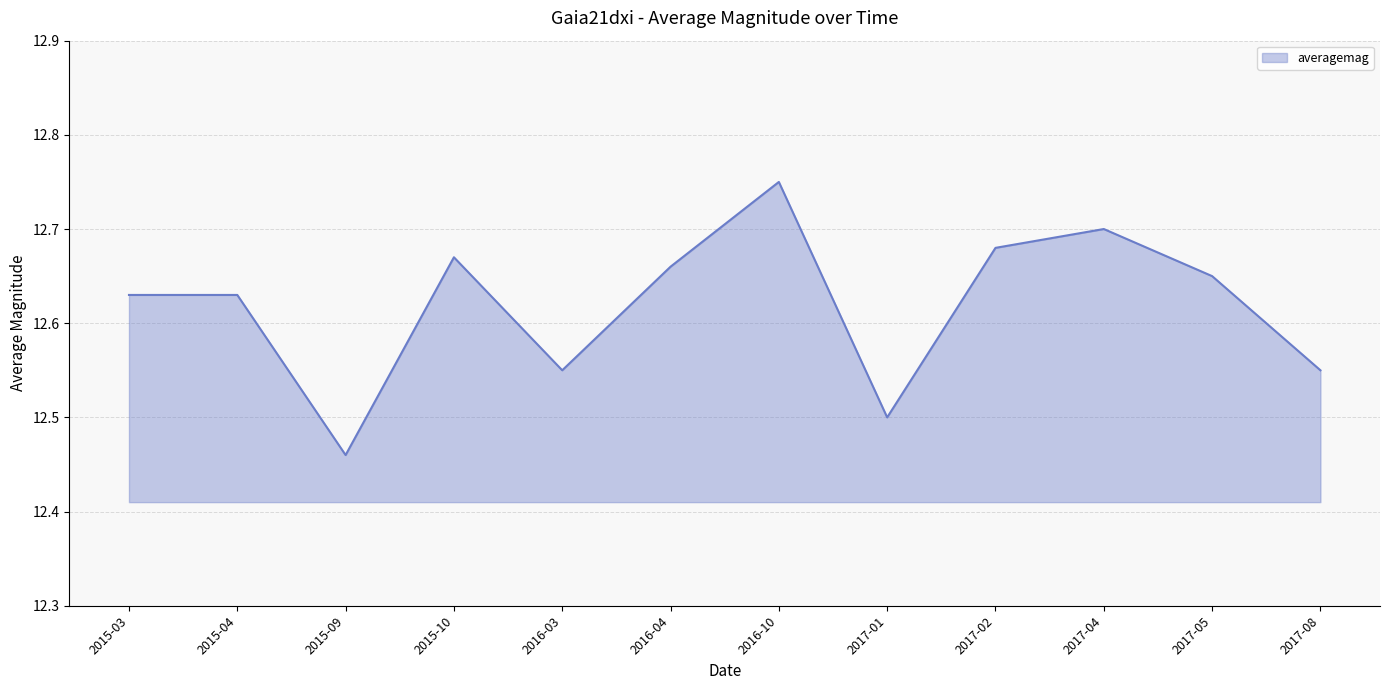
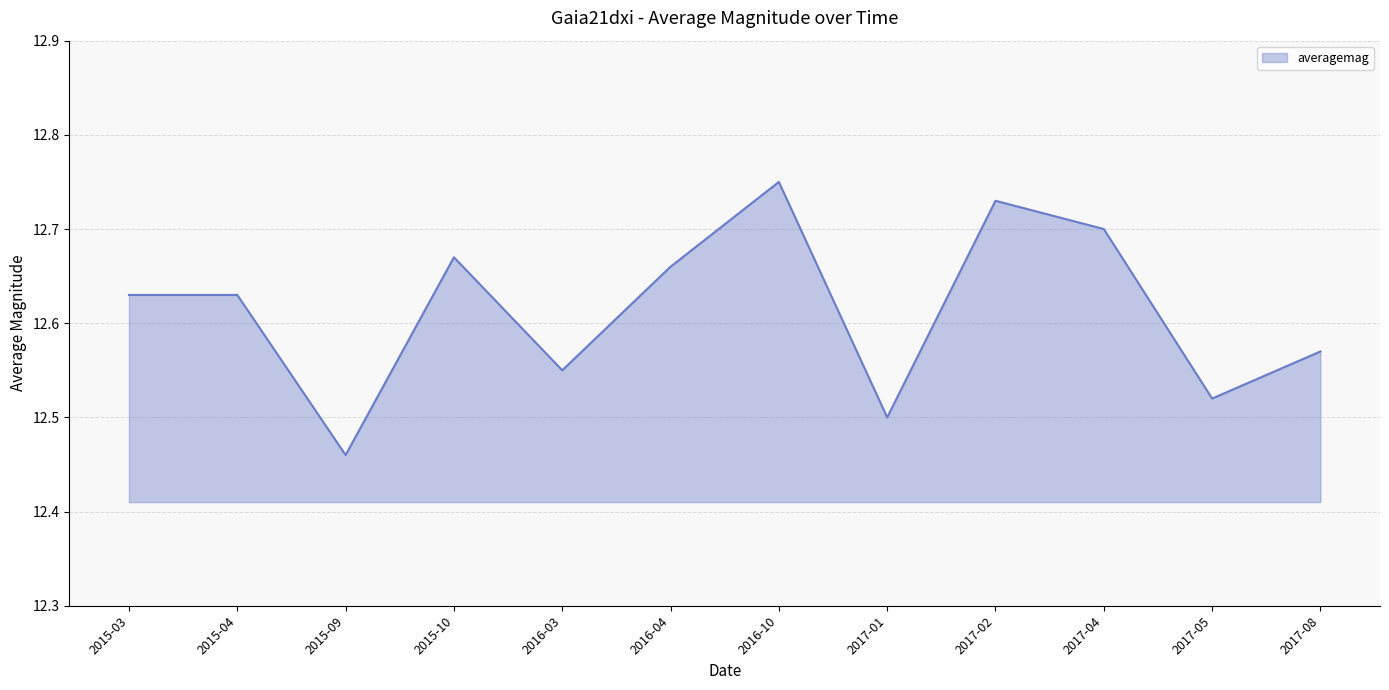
2017-02: 12.68 -> 12.73
2017-05: 12.65 -> 12.52
2017-08: 12.55 -> 12.57
